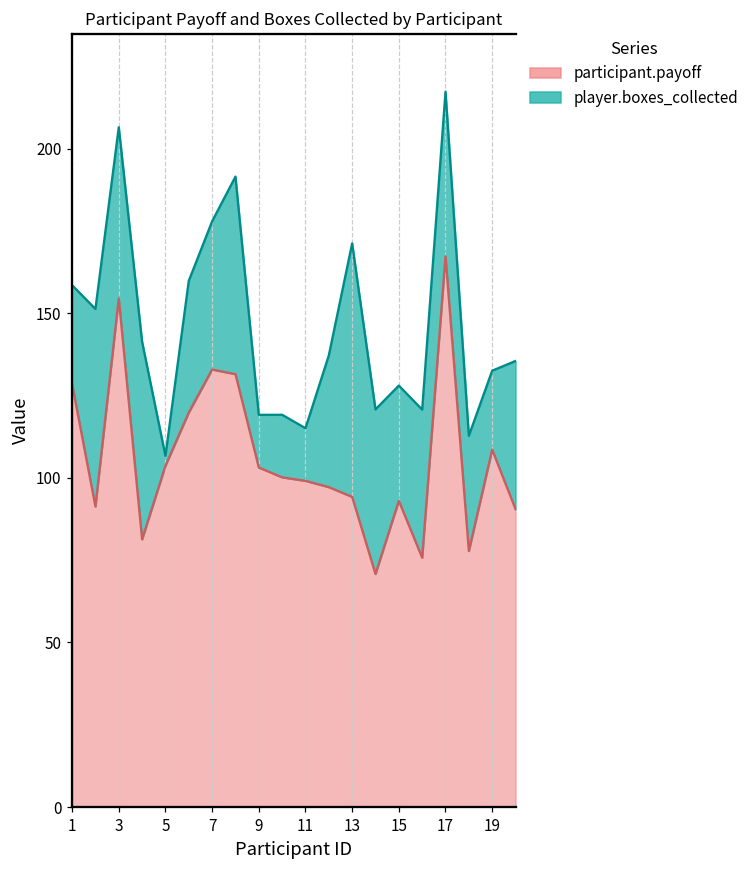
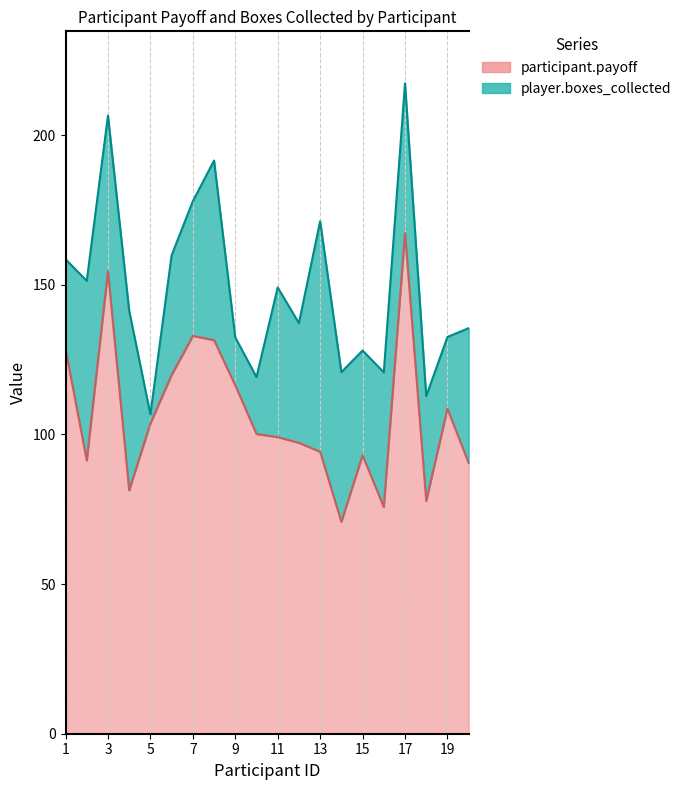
participant.payoff, 9: 103 -> 116
player.boxes_collected, 11: 16 -> 50
